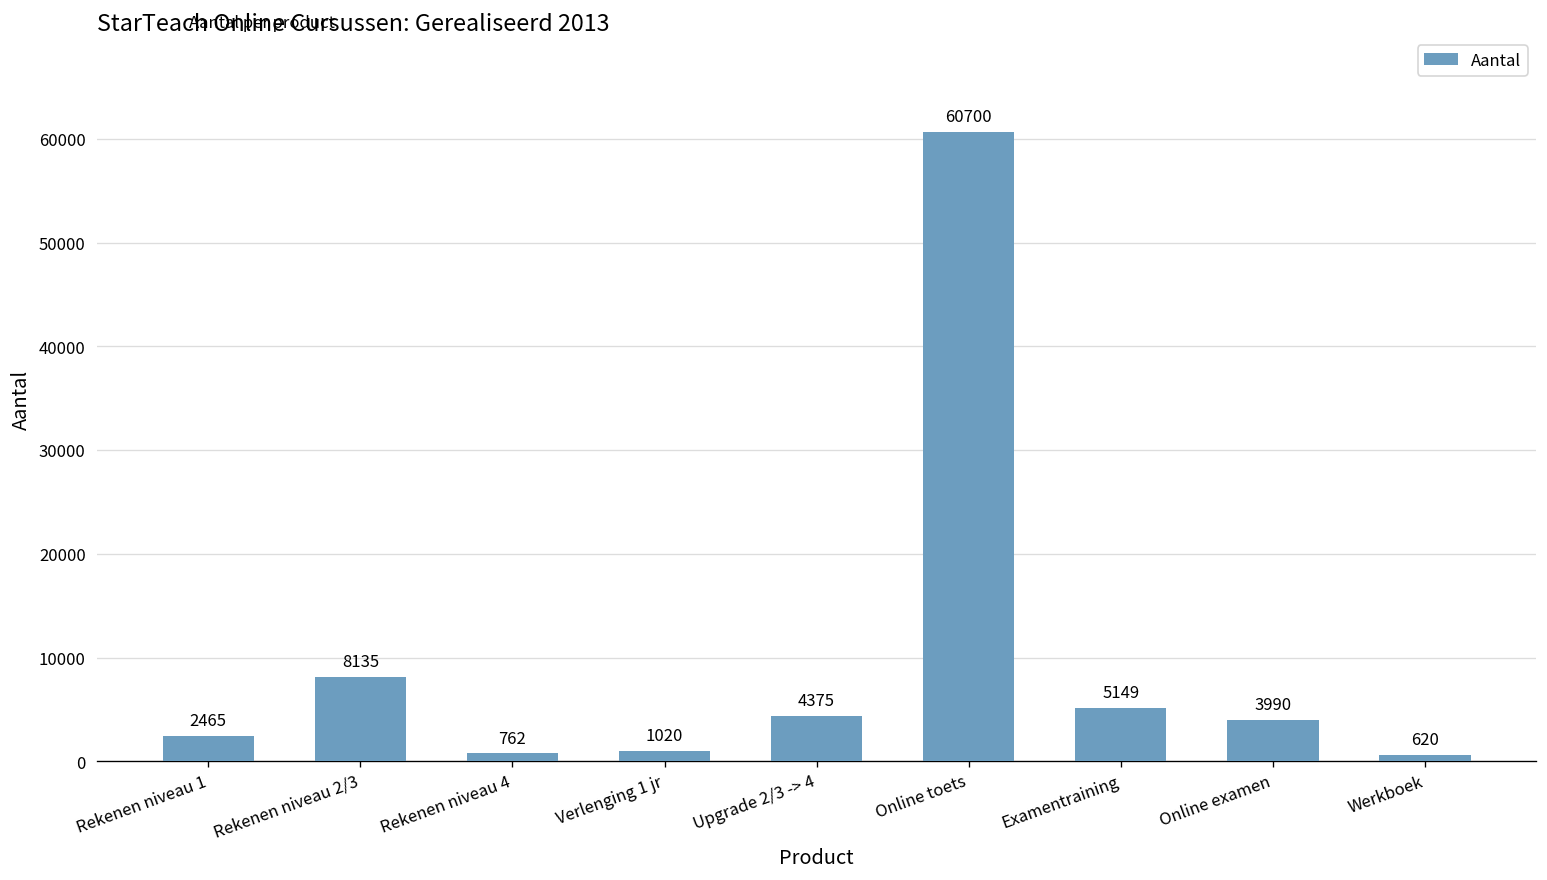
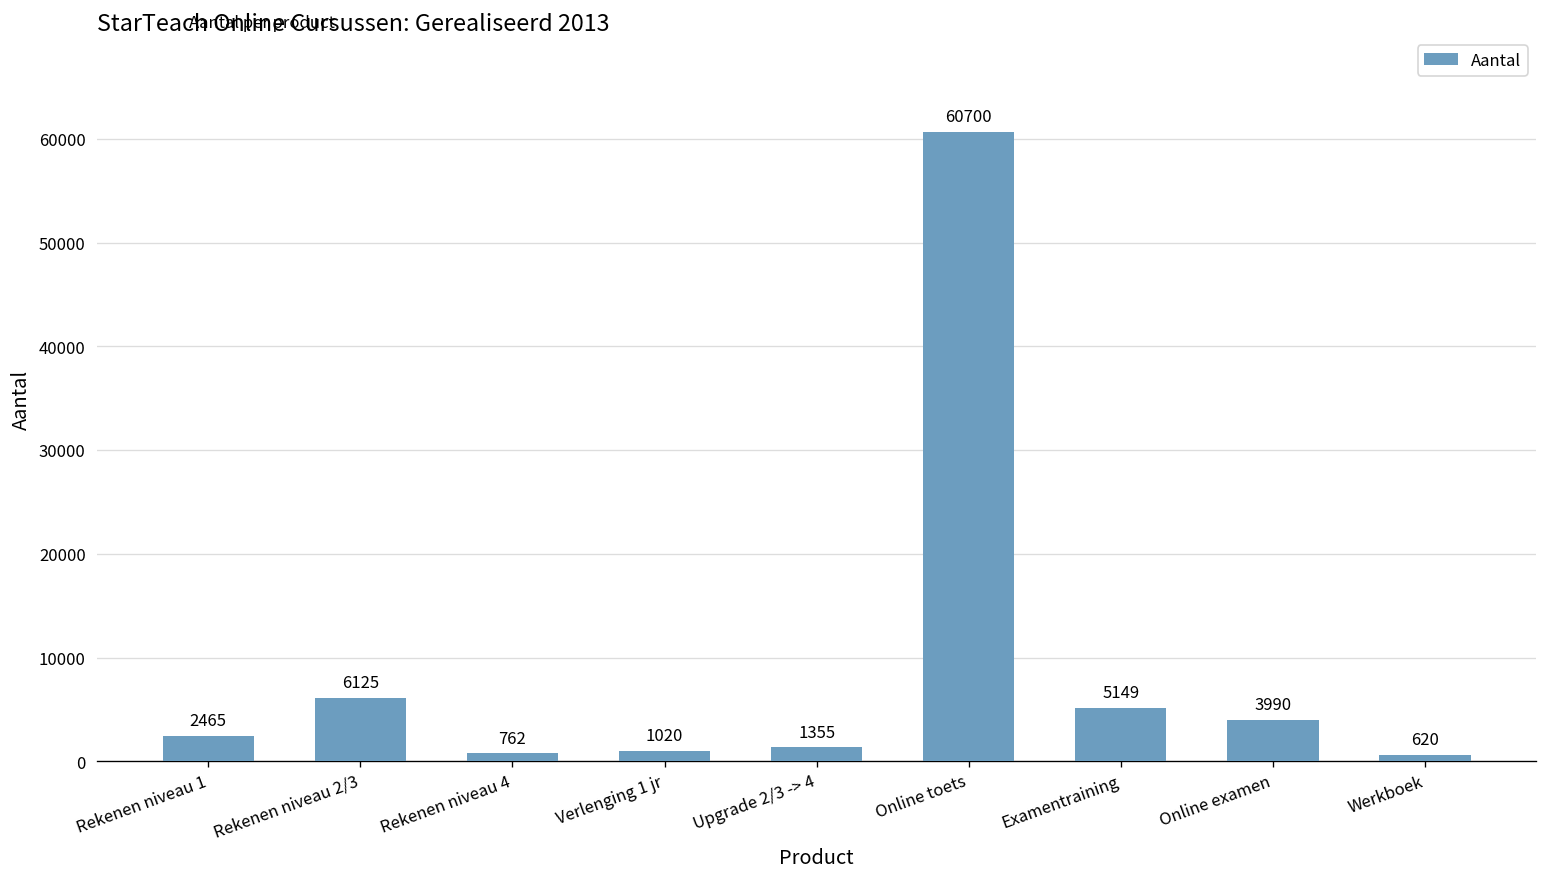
Rekenen niveau 2/3: 8135 -> 6125
Upgrade 2/3 -> 4: 4375 -> 1355
